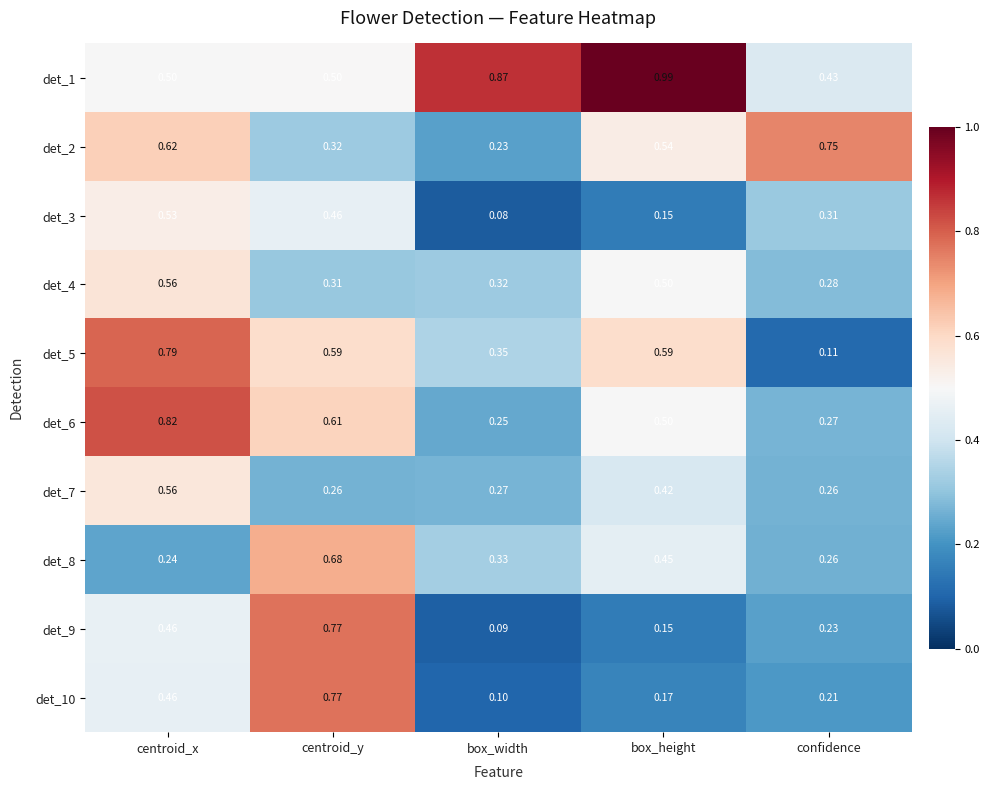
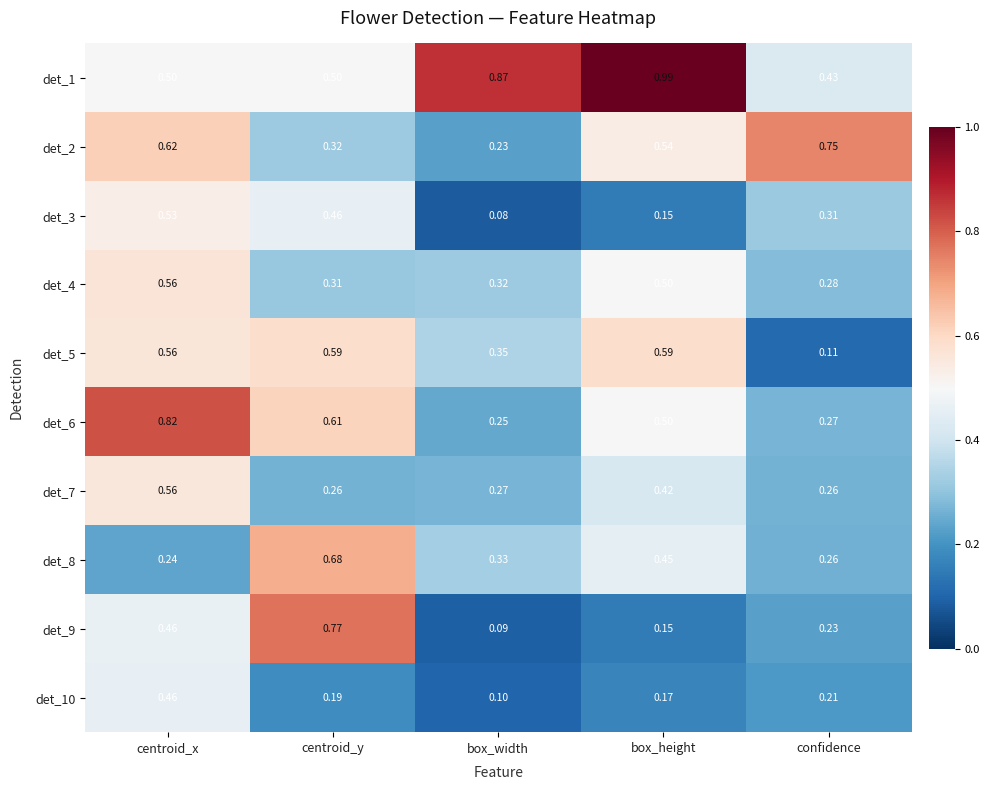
det_5, centroid_x: 0.79 -> 0.56
det_10, centroid_y: 0.77 -> 0.19
